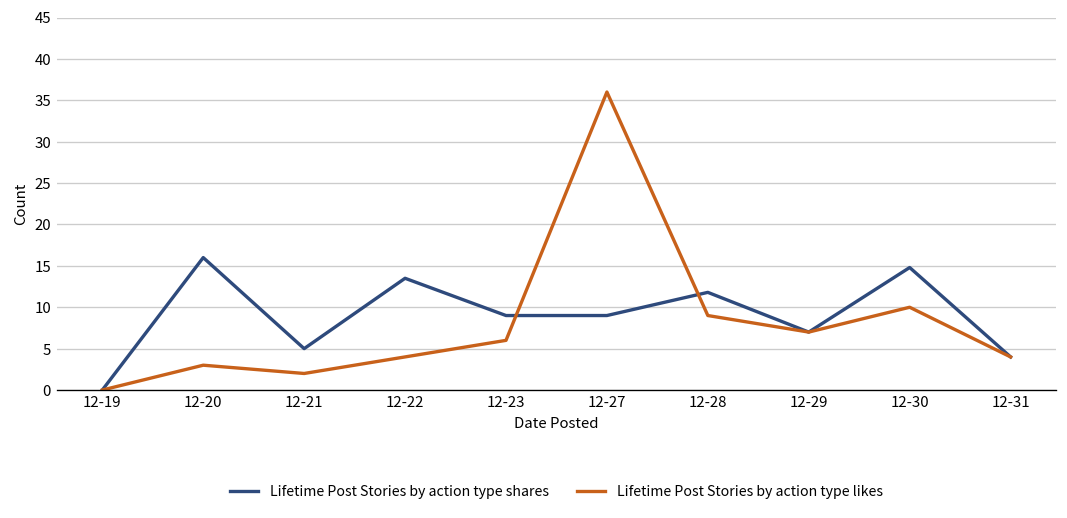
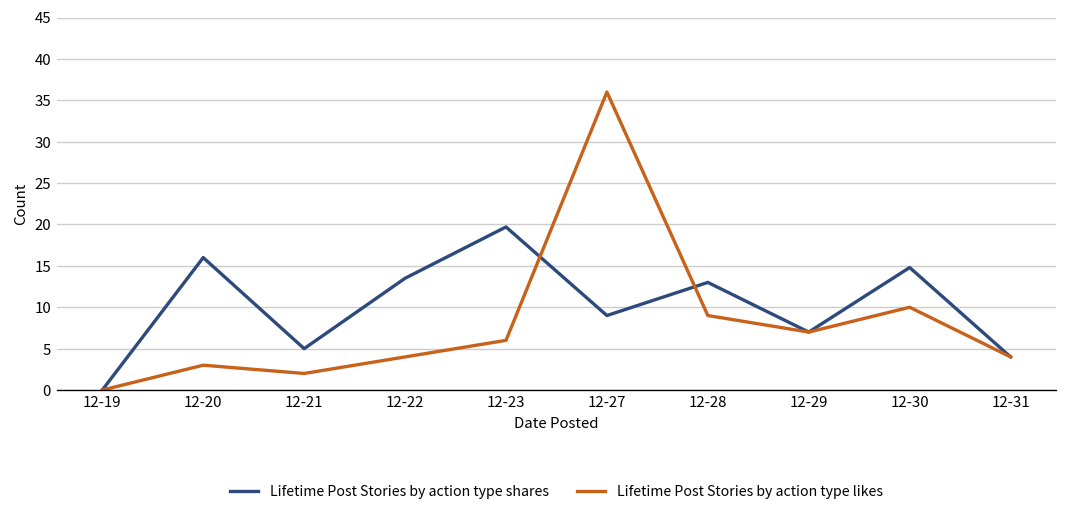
Lifetime Post Stories by action type shares, 12-23: 9 -> 20
Lifetime Post Stories by action type shares, 12-28: 12 -> 13
